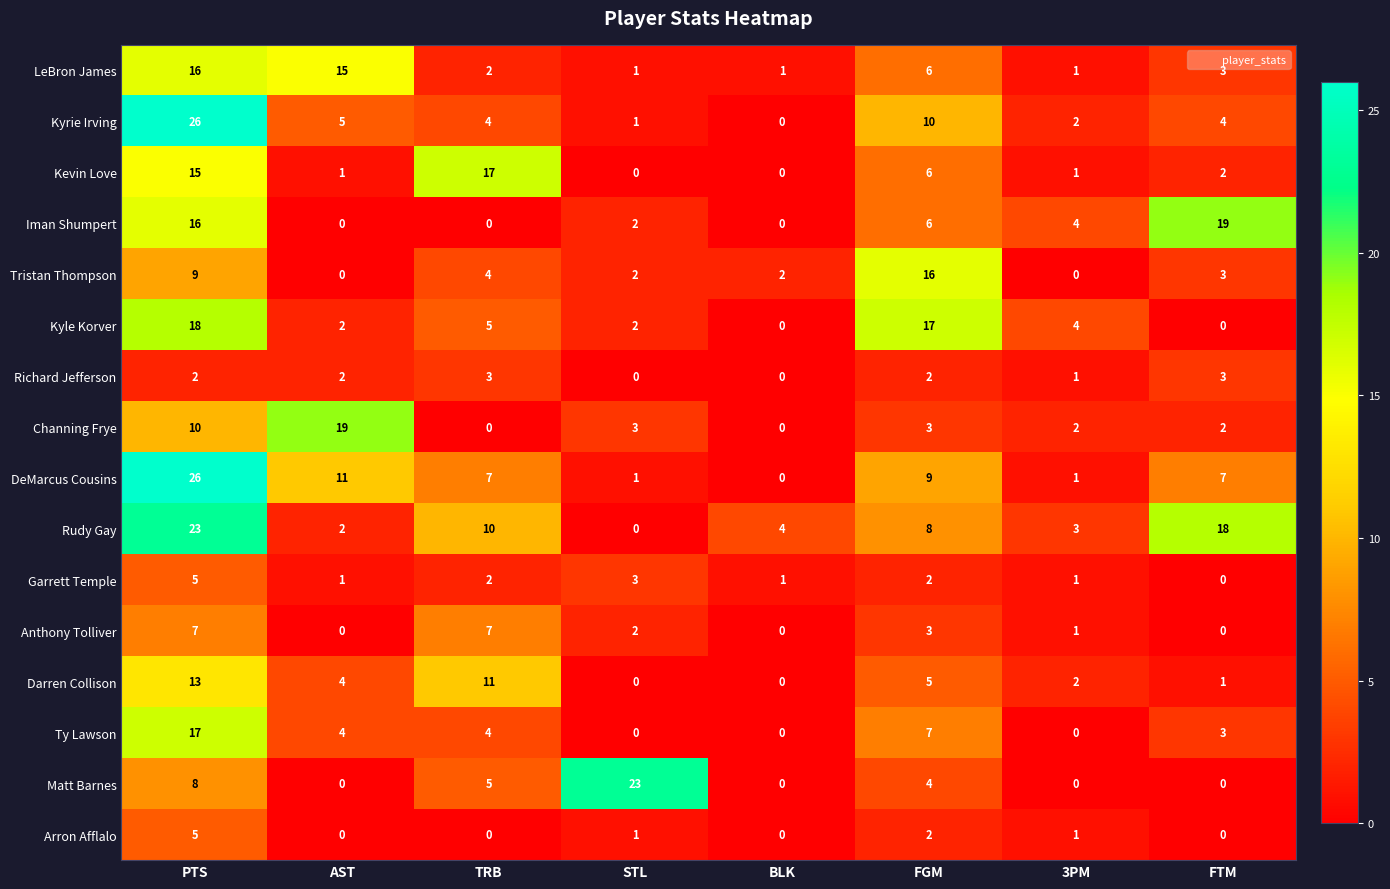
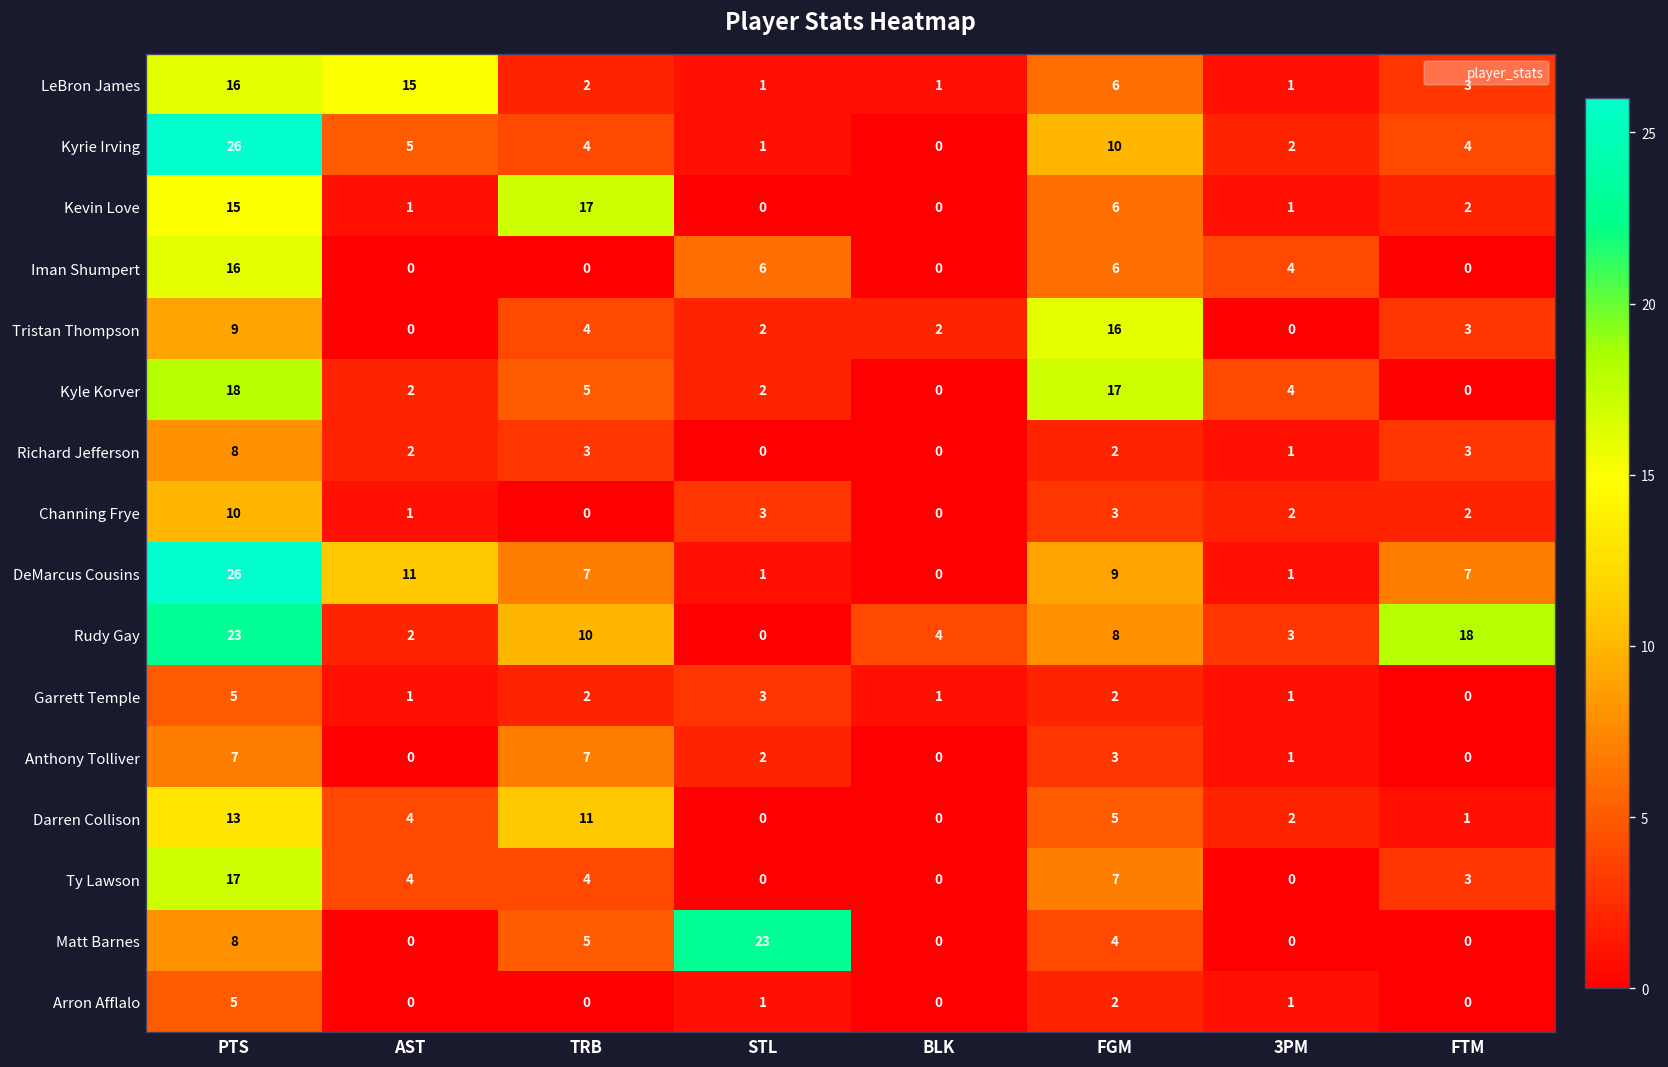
Iman Shumpert, STL: 2 -> 6
Iman Shumpert, FTM: 19 -> 0
Richard Jefferson, PTS: 2 -> 8
Channing Frye, AST: 19 -> 1
